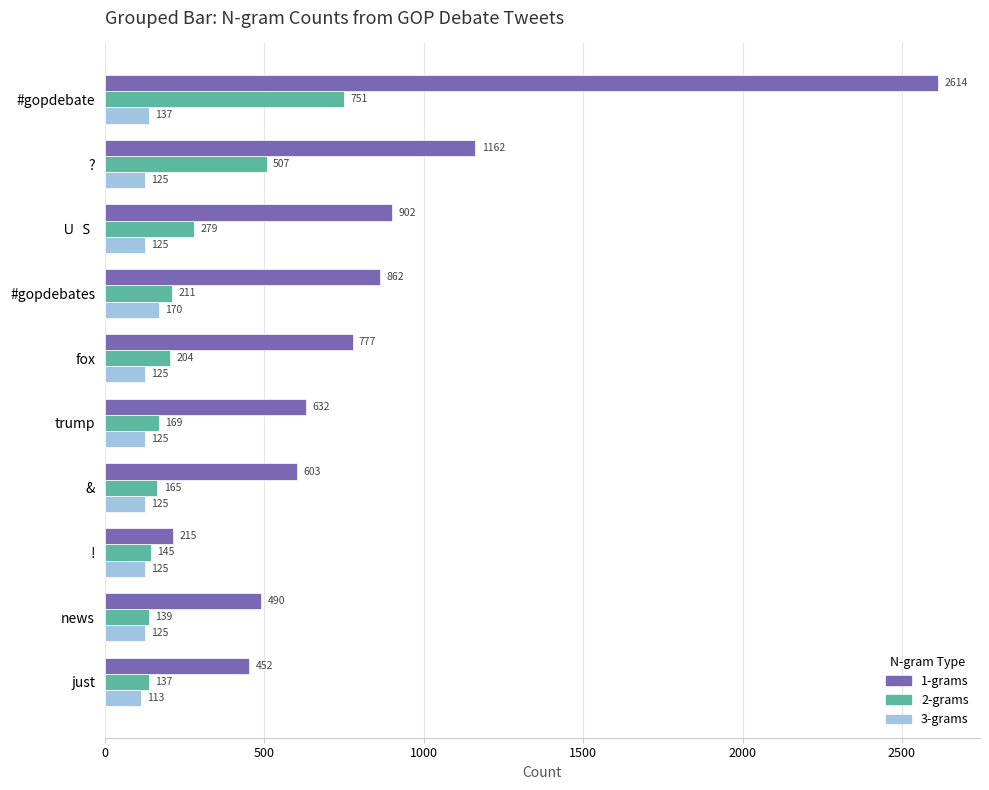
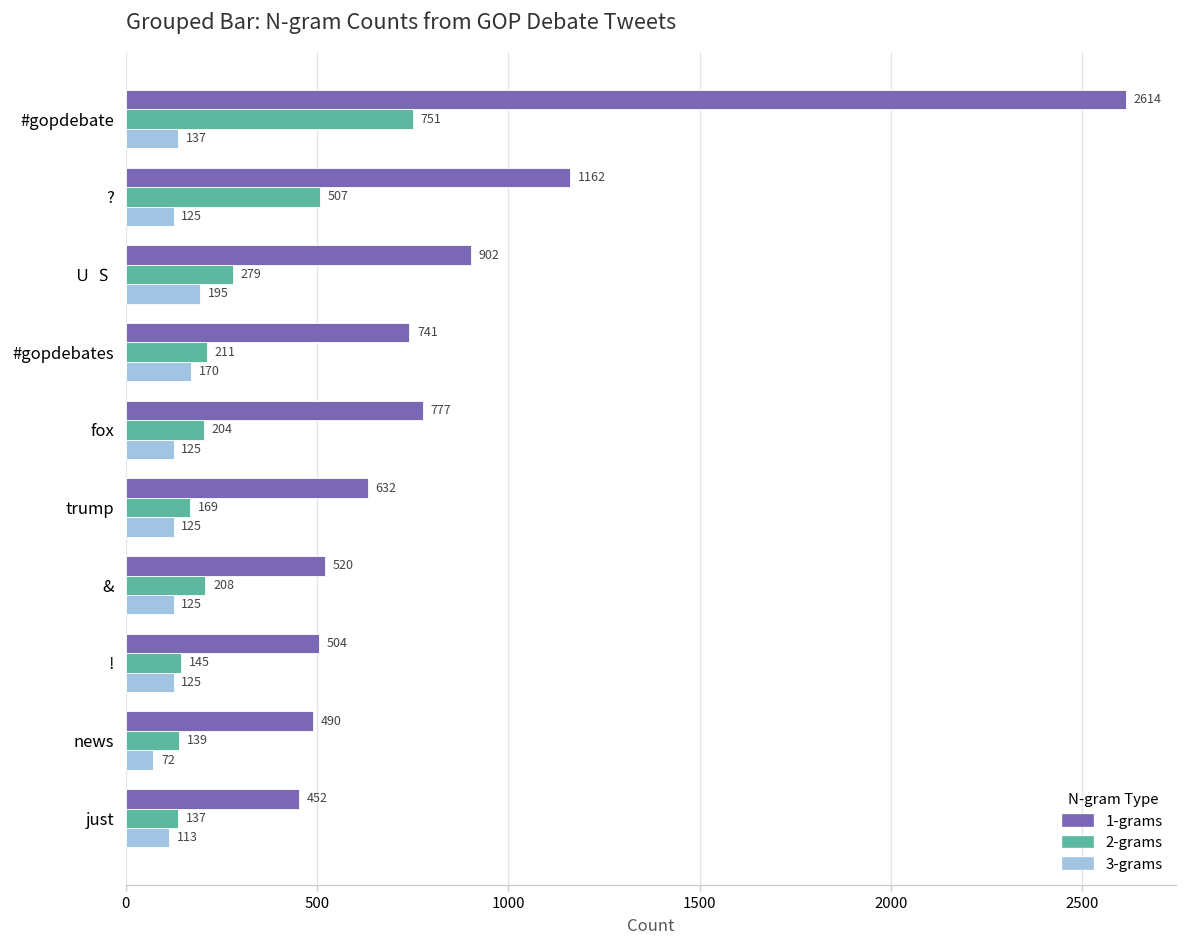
3-grams, 🇺🇸: 125 -> 195
1-grams, #gopdebates: 862 -> 741
1-grams, &: 603 -> 520
2-grams, &: 165 -> 208
1-grams, !: 215 -> 504
3-grams, news: 125 -> 72
